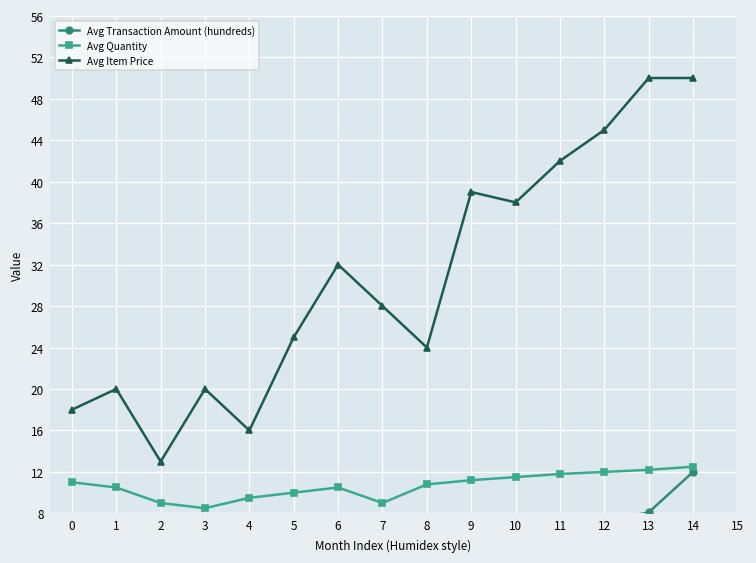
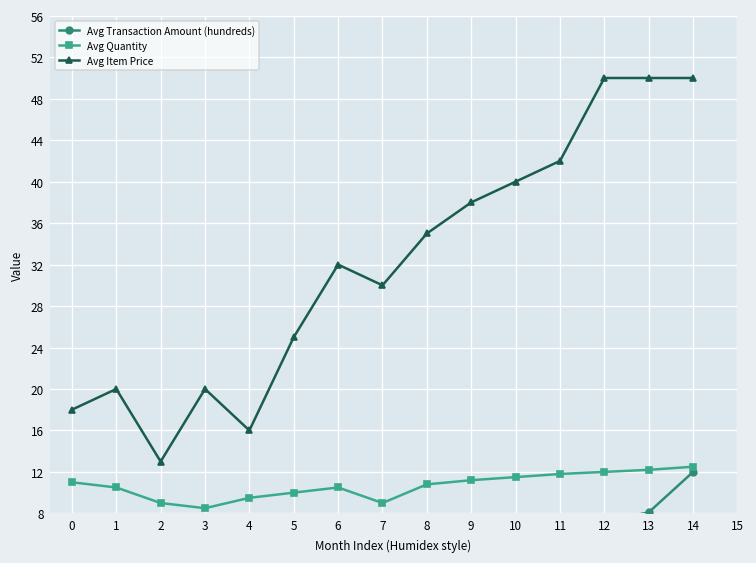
Avg Item Price, 7: 28 -> 30
Avg Item Price, 8: 24 -> 35
Avg Item Price, 9: 39 -> 38
Avg Item Price, 10: 38 -> 40
Avg Item Price, 12: 45 -> 50
